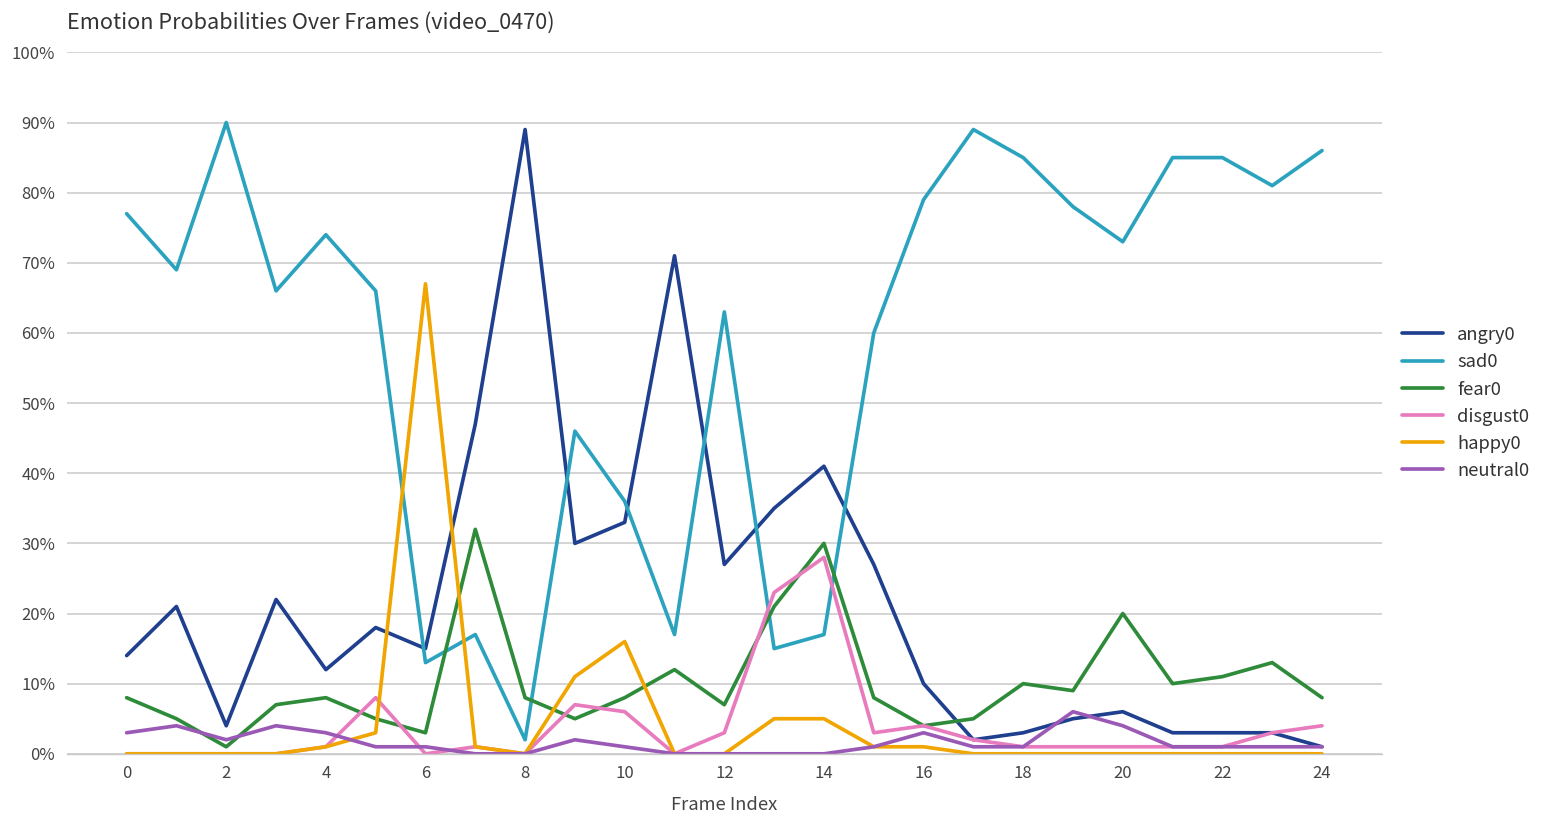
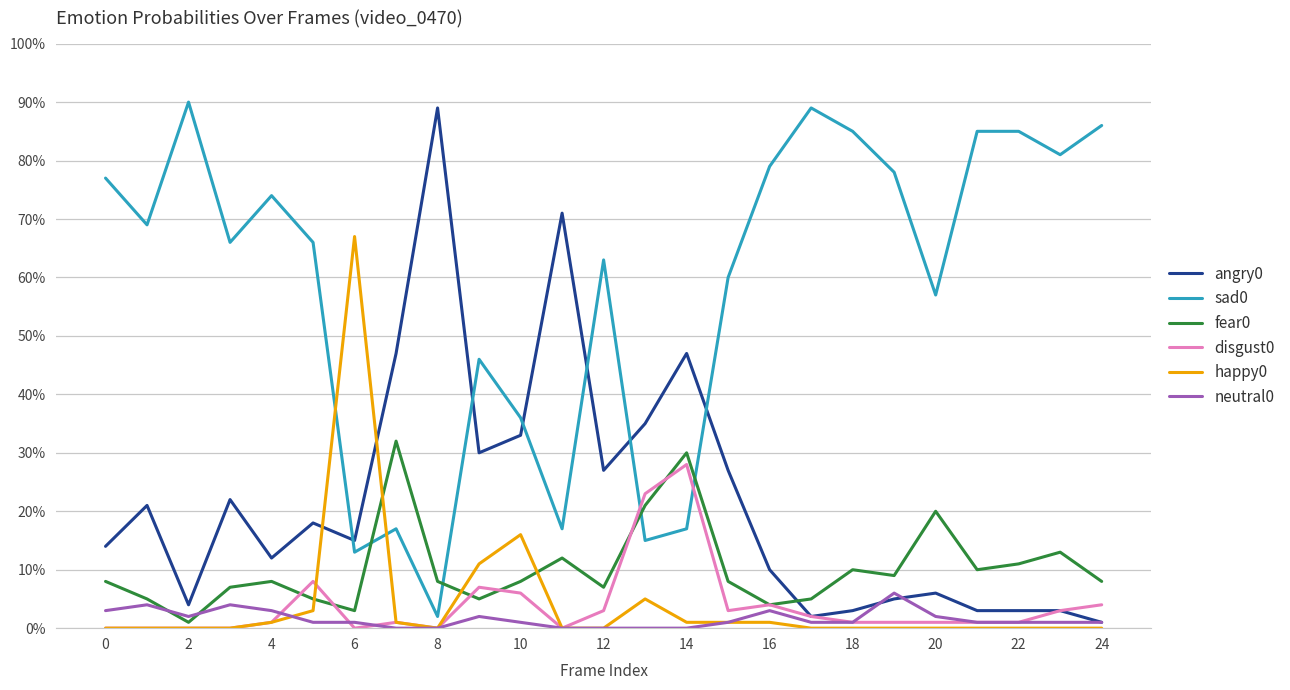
angry0, 14: 41% -> 47%
happy0, 14: 5% -> 1%
sad0, 20: 73% -> 57%
neutral0, 20: 4% -> 2%
